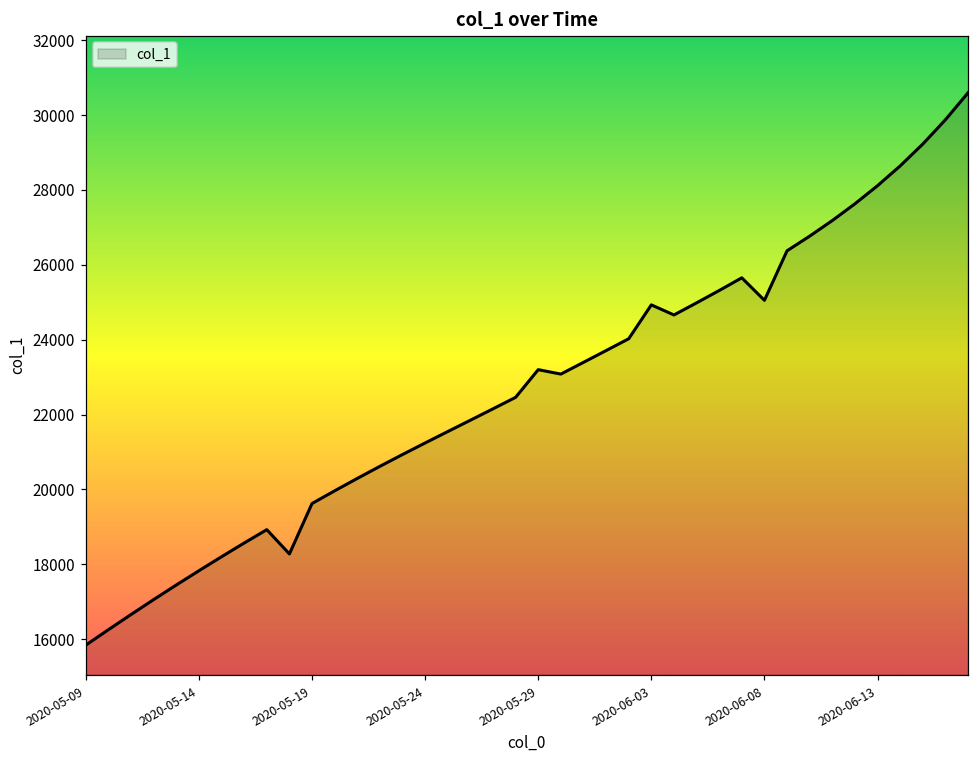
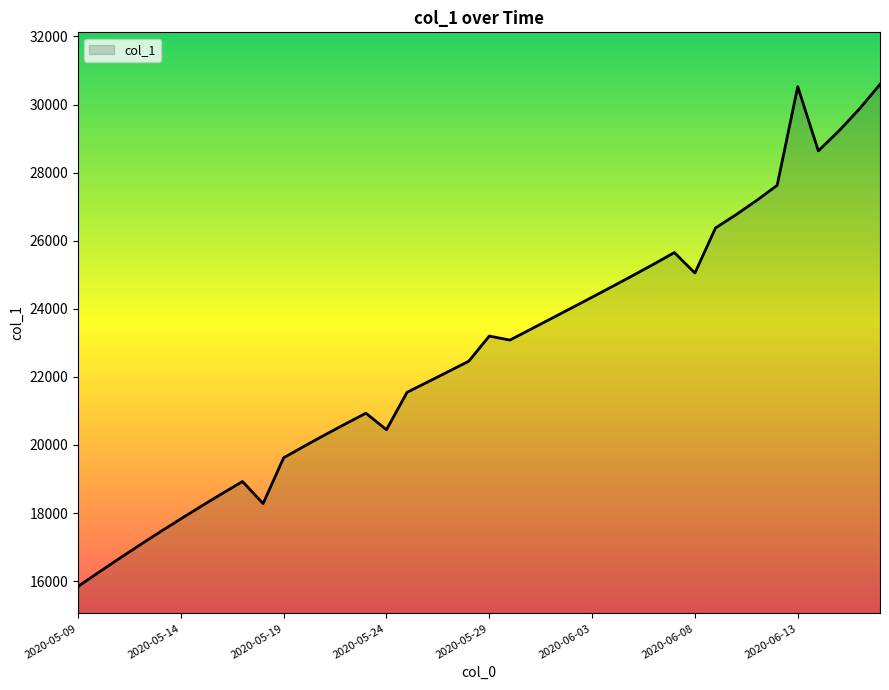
2020-05-24: 21200 -> 20400
2020-06-03: 24900 -> 24300
2020-06-13: 28100 -> 30500
